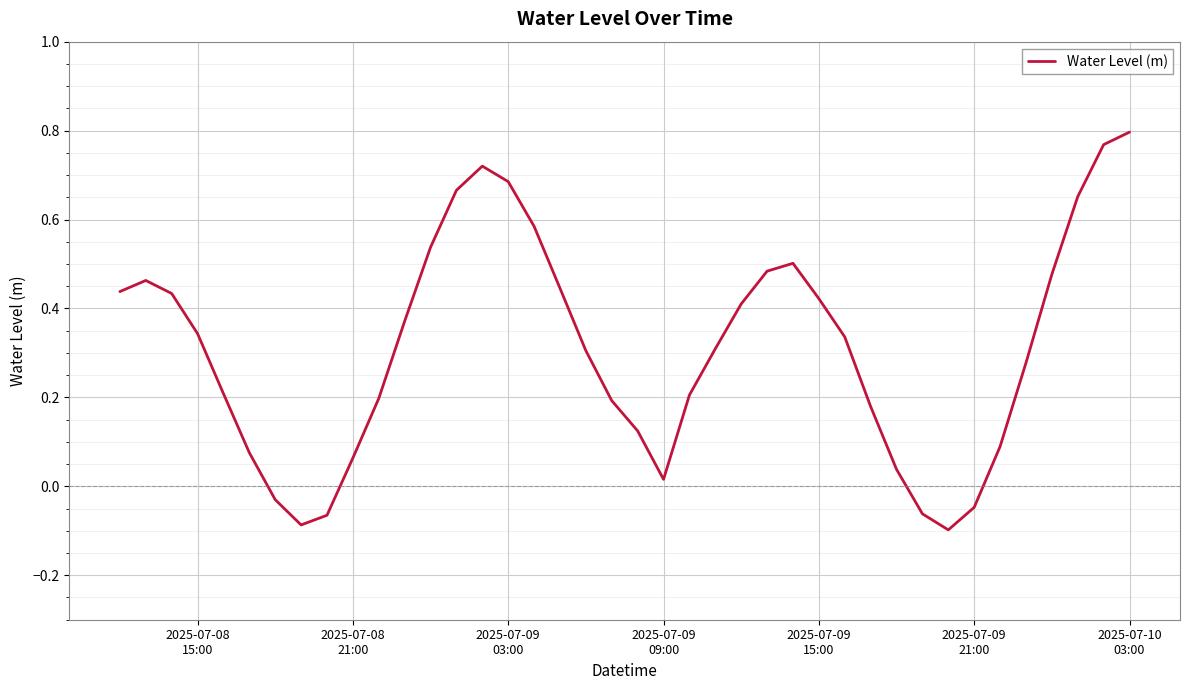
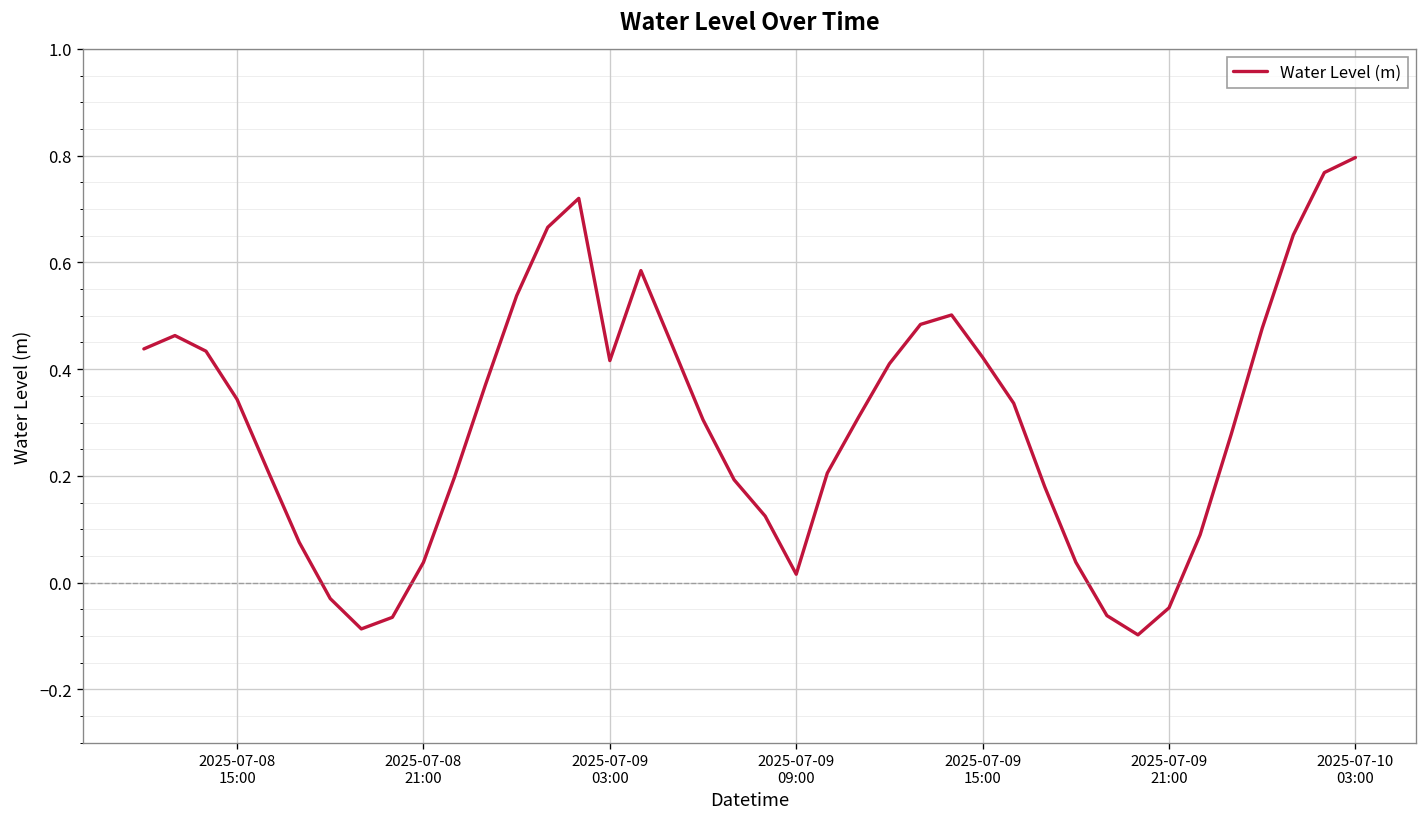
2025-07-08 21:00: 0.06 -> 0.04
2025-07-09 03:00: 0.69 -> 0.42
